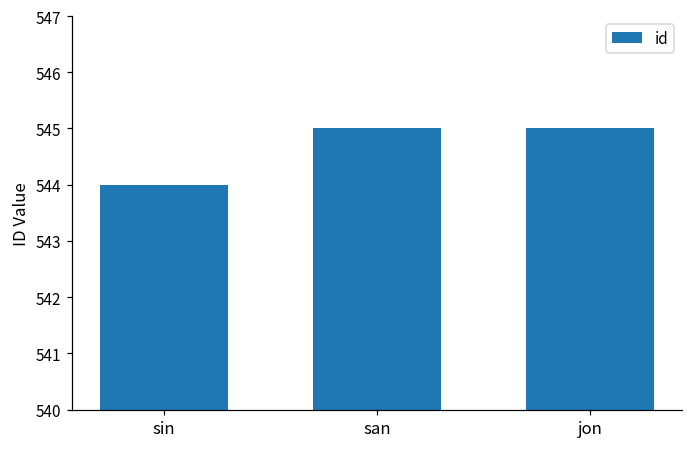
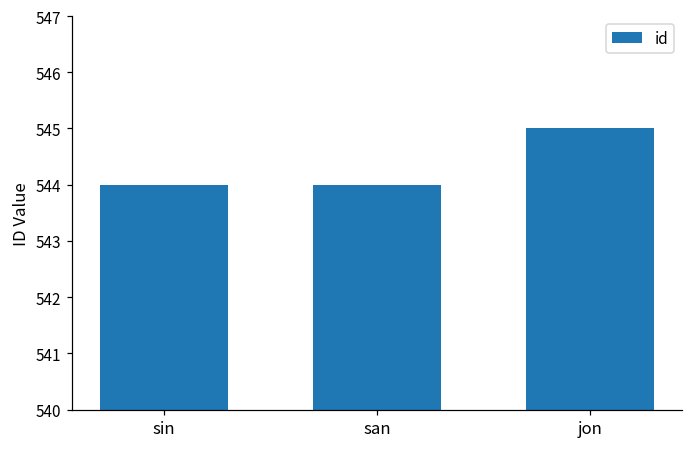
san: 545 -> 544
